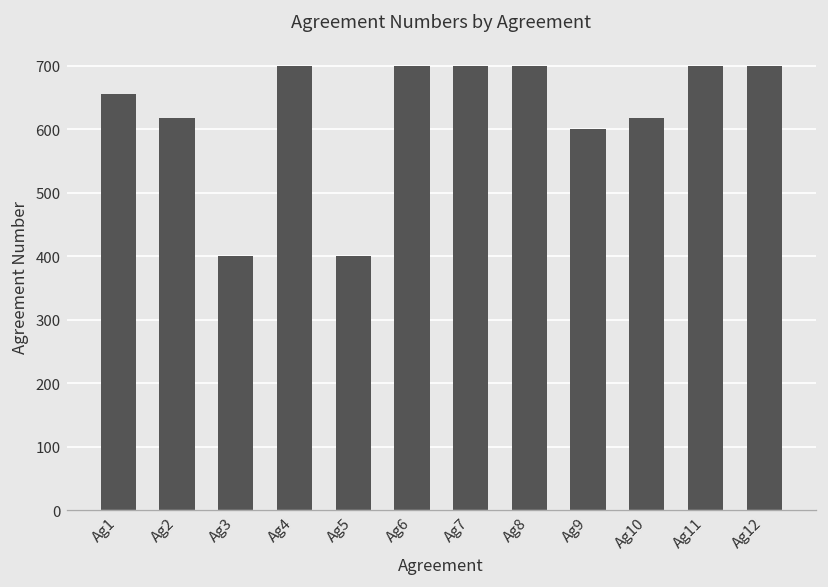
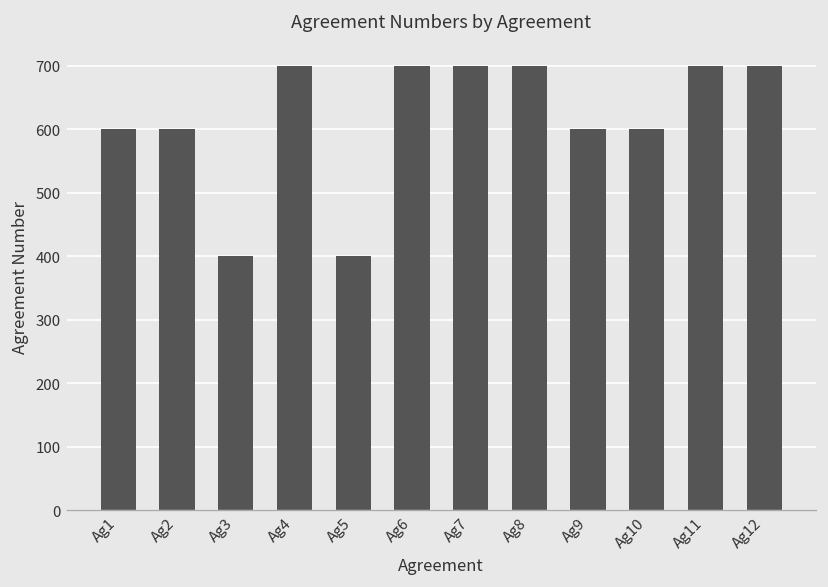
Ag1: 660 -> 600
Ag2: 620 -> 600
Ag10: 620 -> 600
